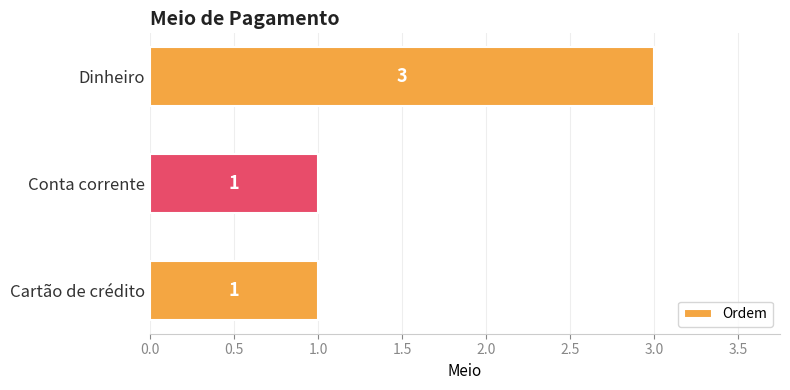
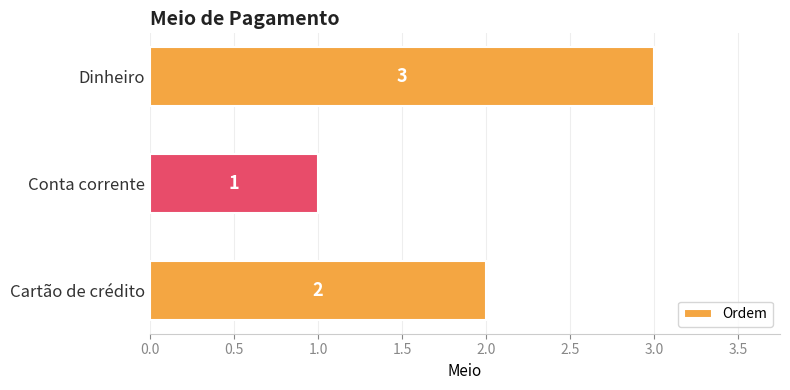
Cartão de crédito: 1 -> 2
